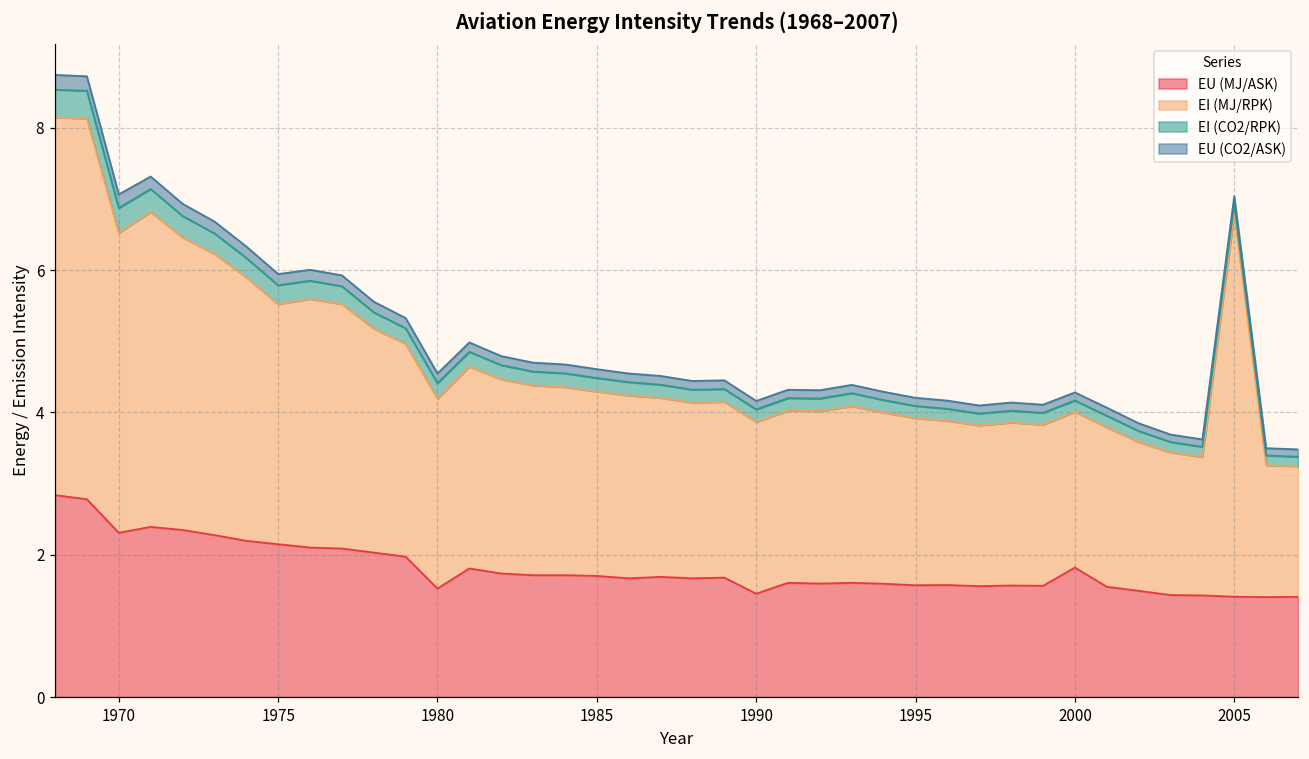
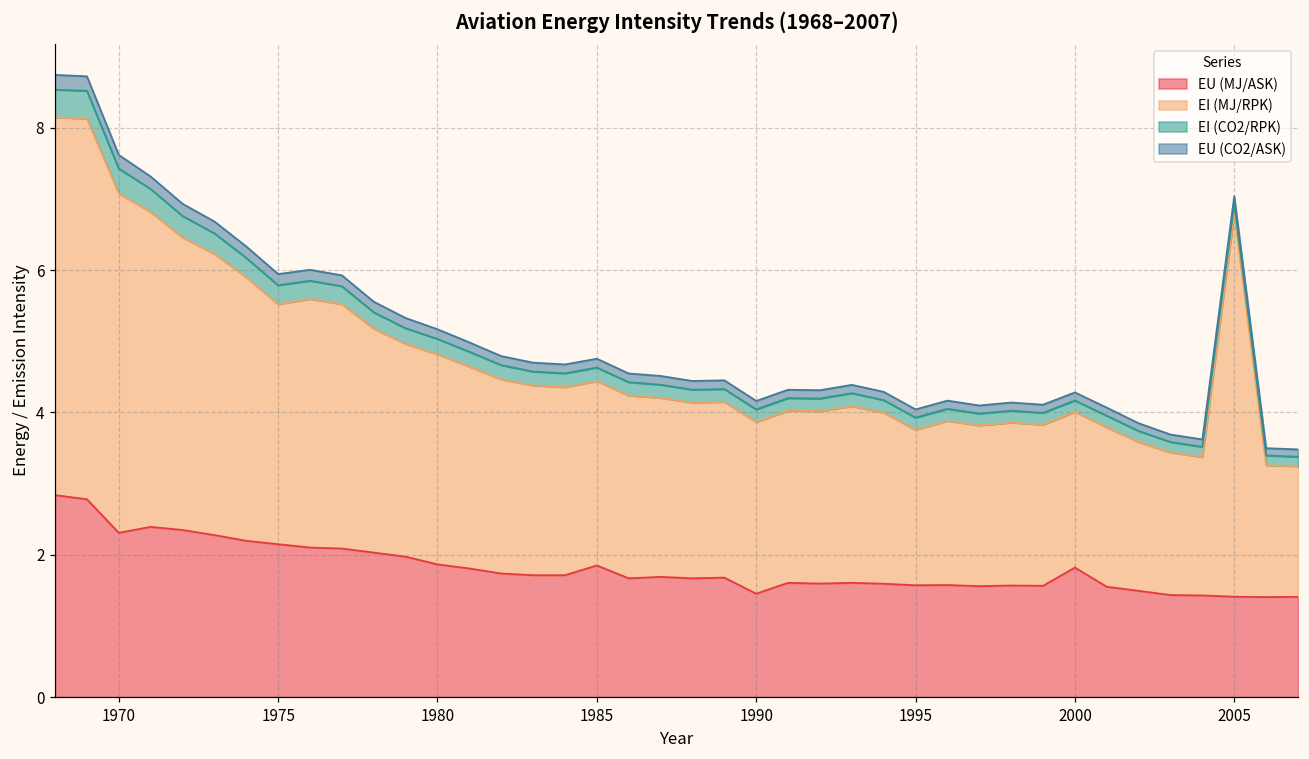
EI (MJ/RPK), 1970: 4.2 -> 4.8
EU (MJ/ASK), 1980: 1.5 -> 1.9
EI (MJ/RPK), 1980: 2.7 -> 3.0
EU (MJ/ASK), 1985: 1.7 -> 1.8
EI (MJ/RPK), 1995: 2.3 -> 2.2
